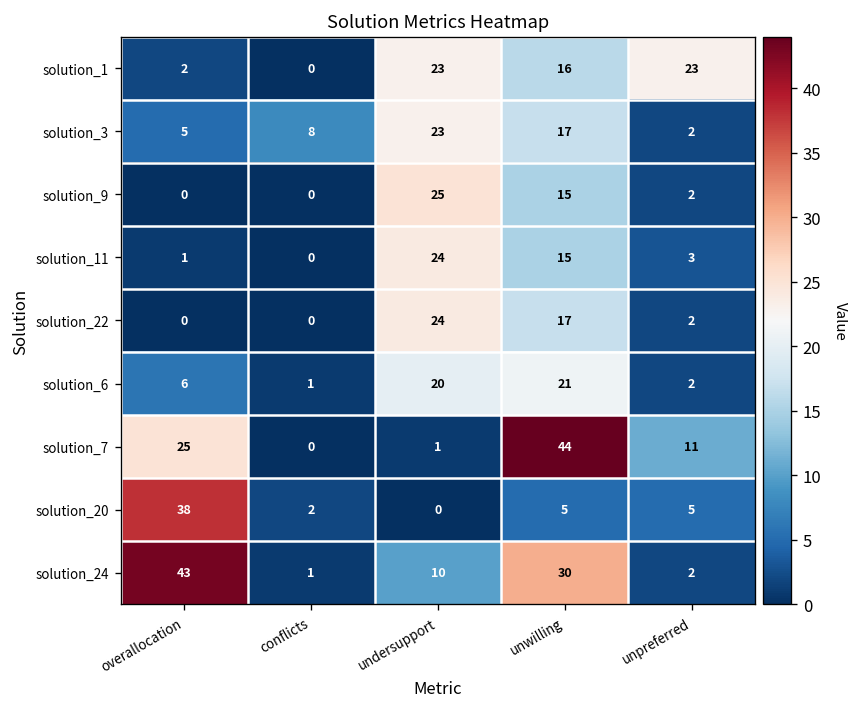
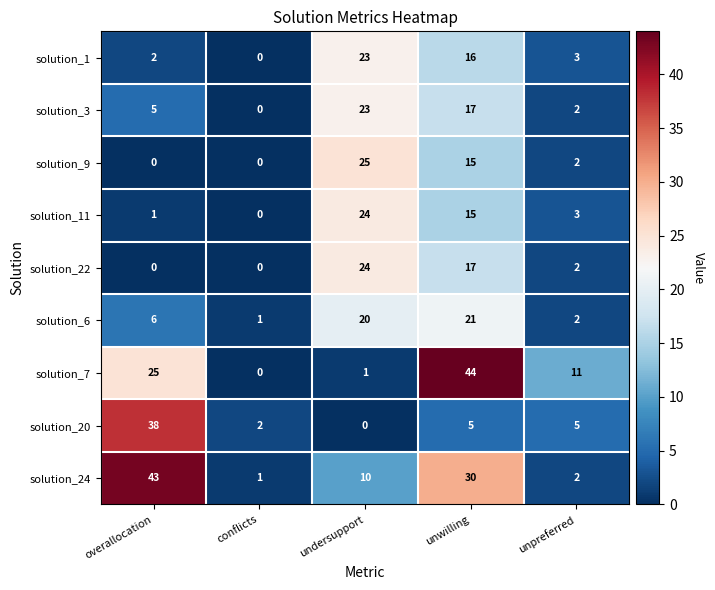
solution_1, unpreferred: 23 -> 3
solution_3, conflicts: 8 -> 0
